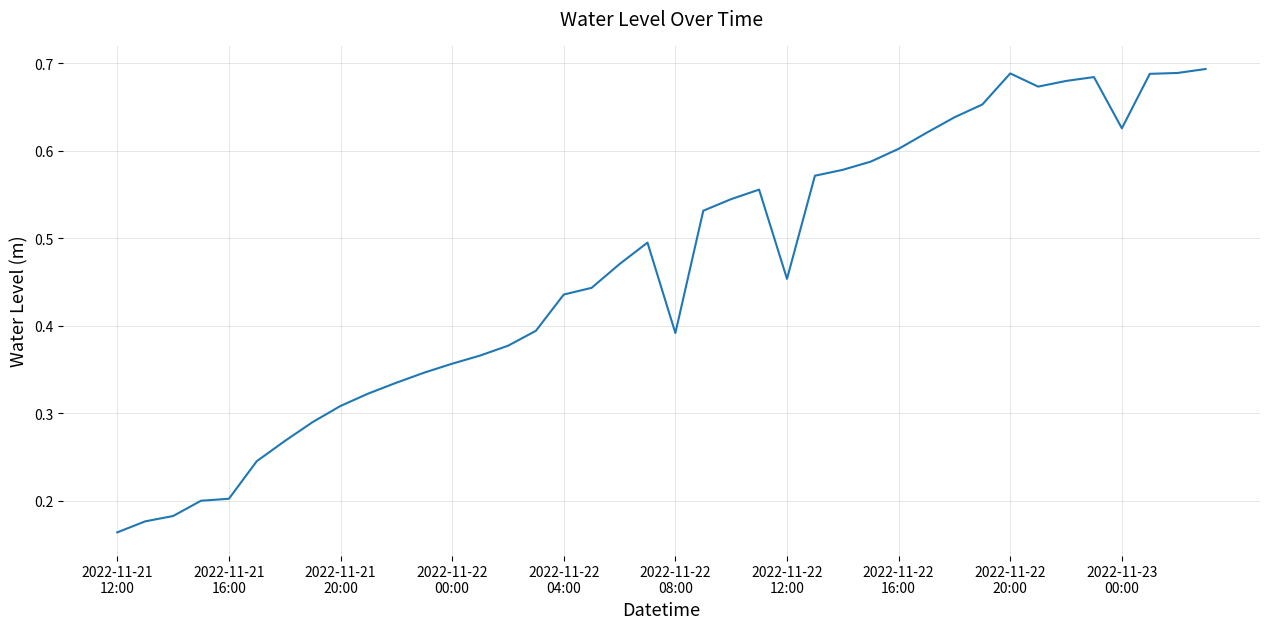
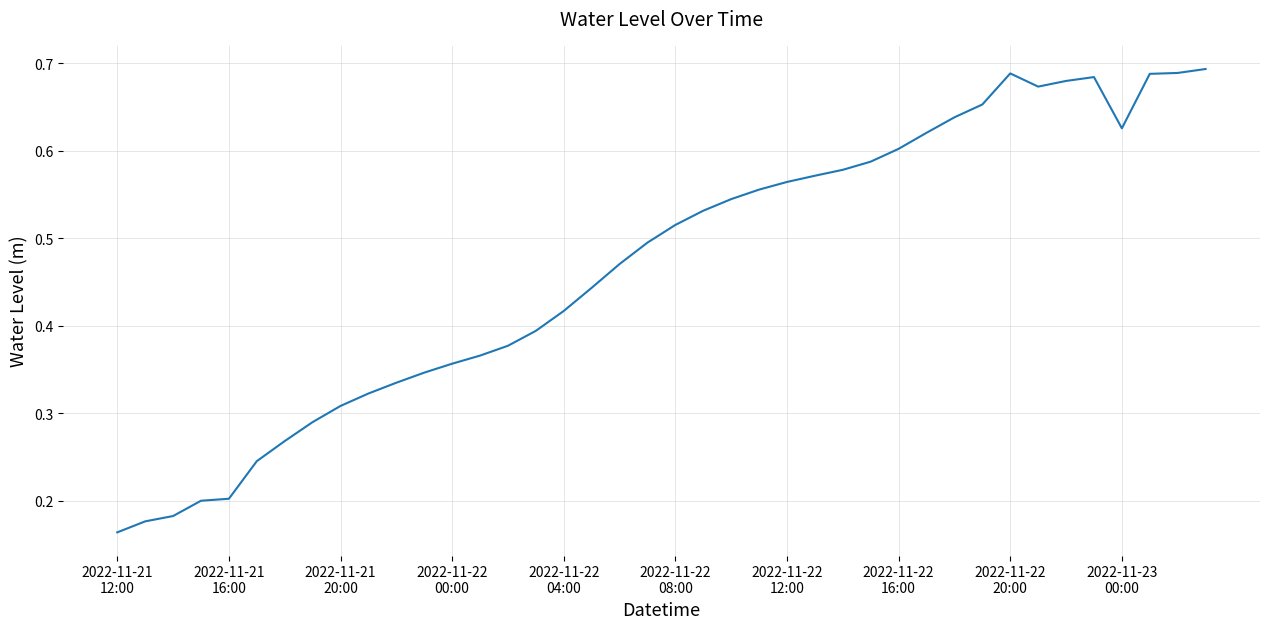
2022-11-22 04:00: 0.44 -> 0.42
2022-11-22 08:00: 0.39 -> 0.52
2022-11-22 12:00: 0.45 -> 0.56
